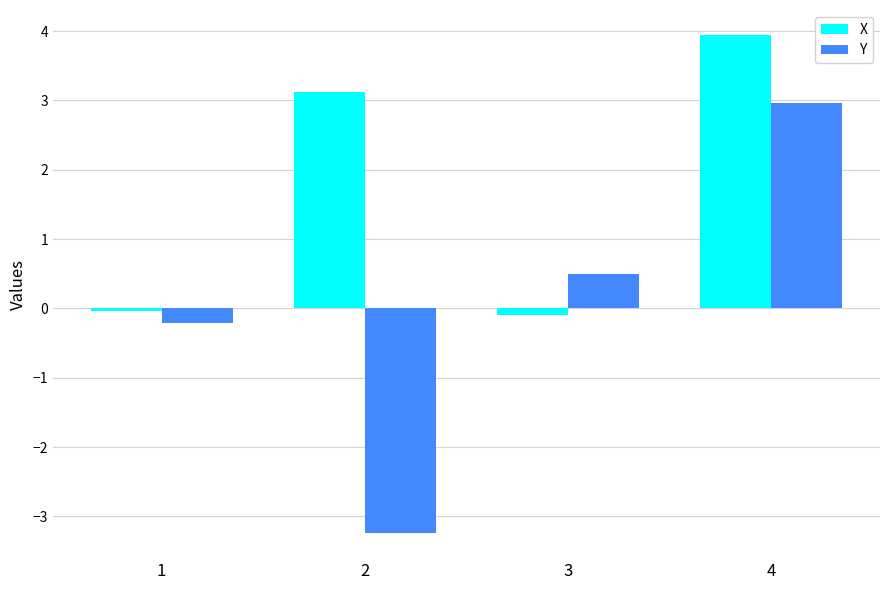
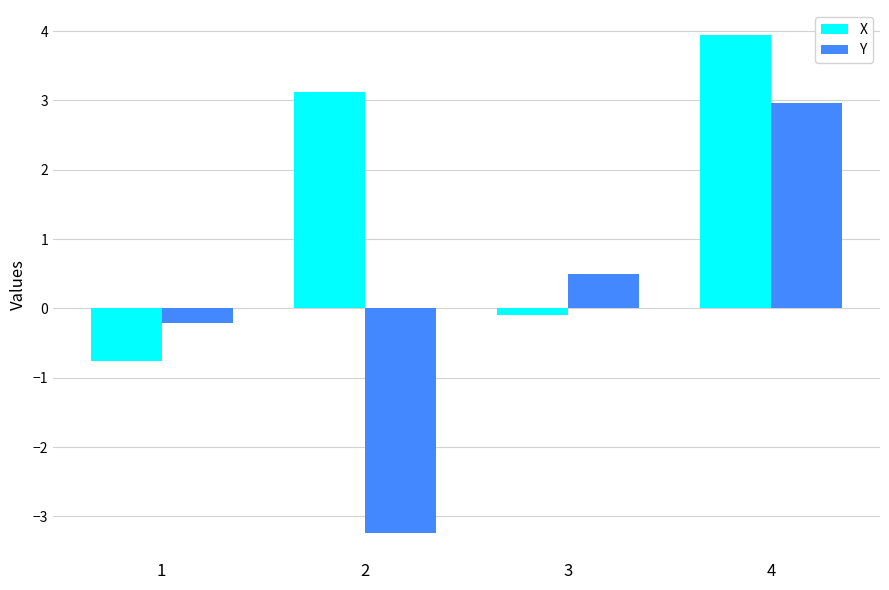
X, 1: 0.0 -> -0.8
